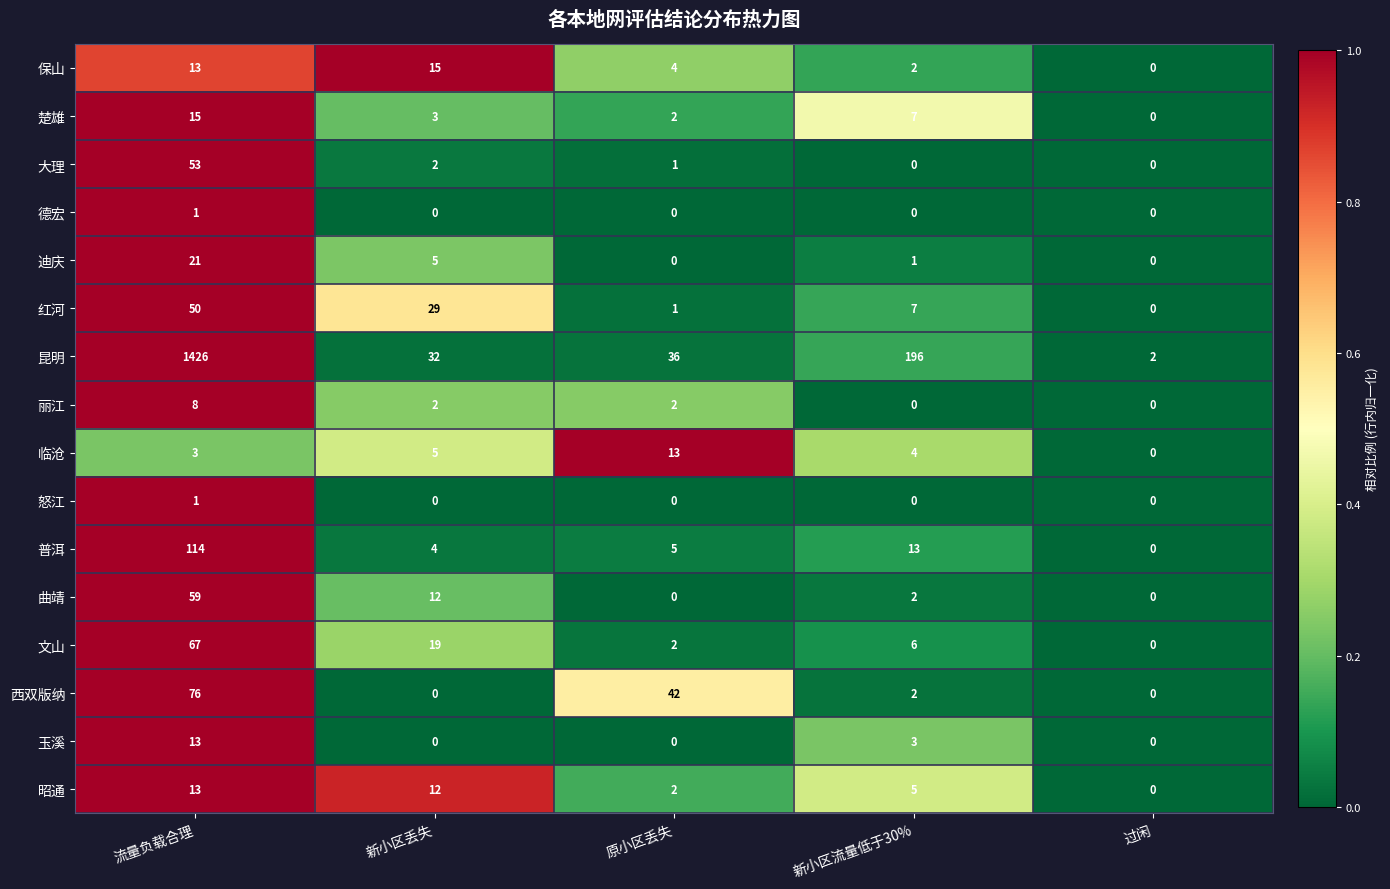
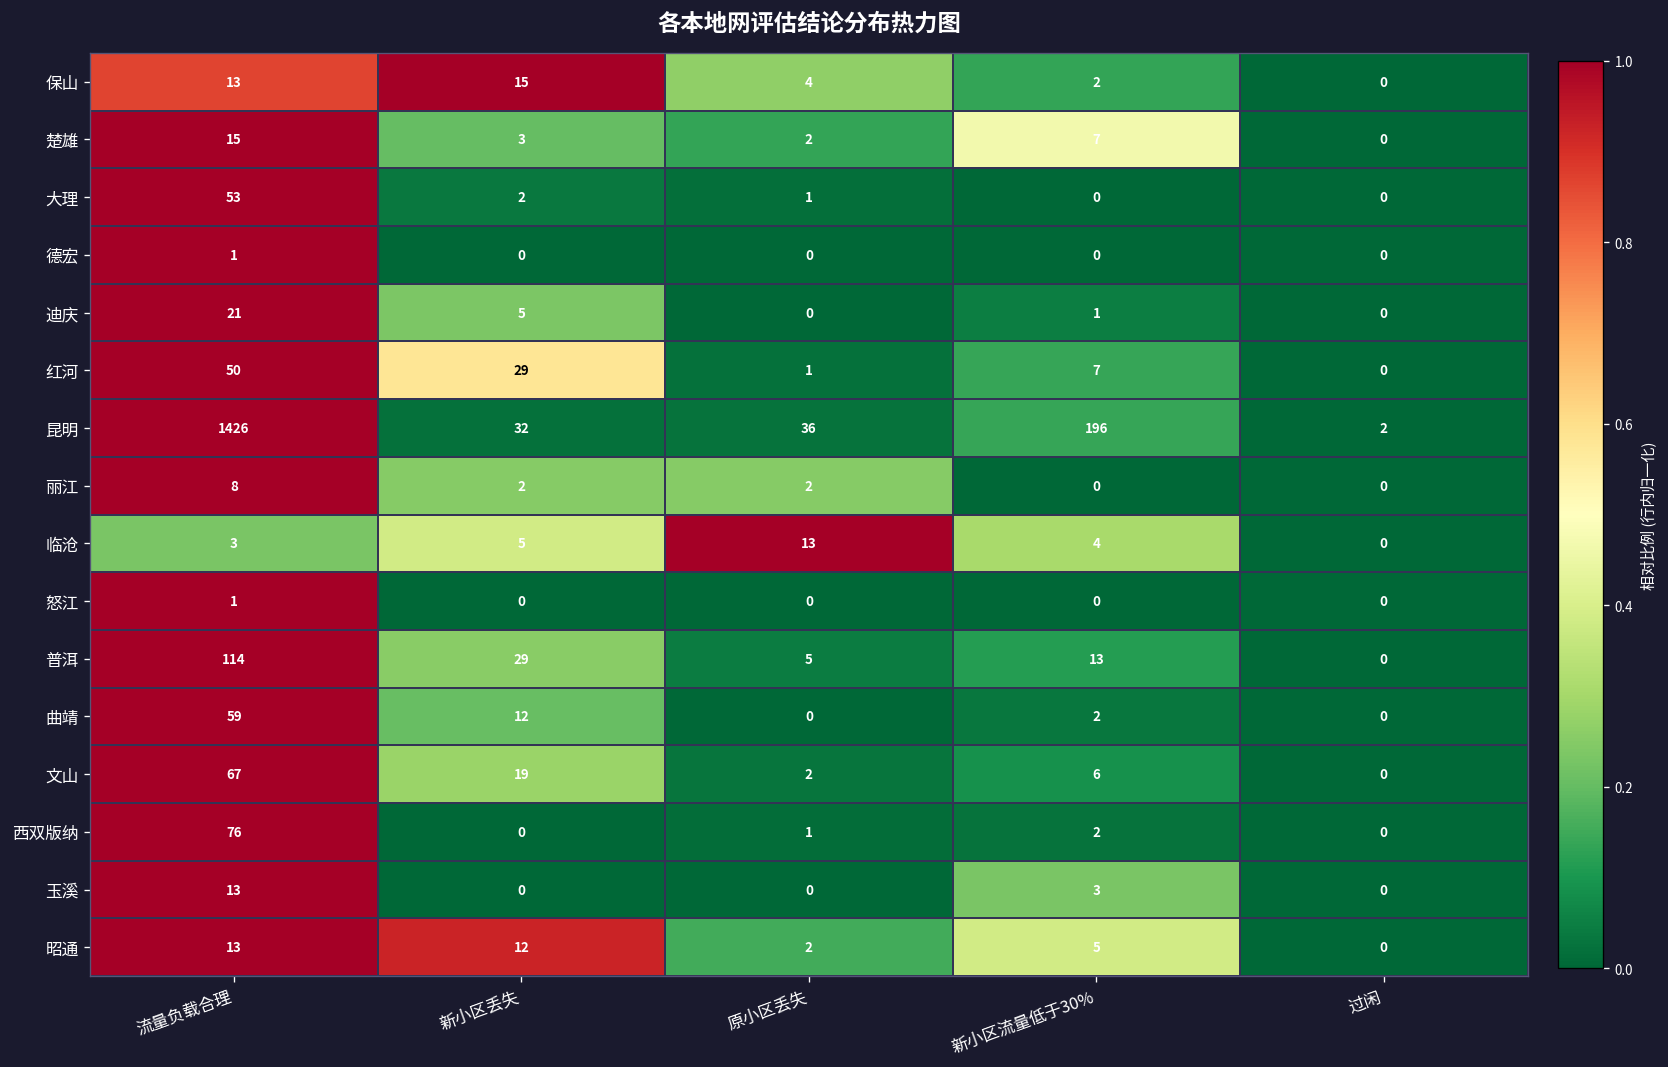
普洱, 新小区丢失: 4 -> 29
西双版纳, 原小区丢失: 42 -> 1
